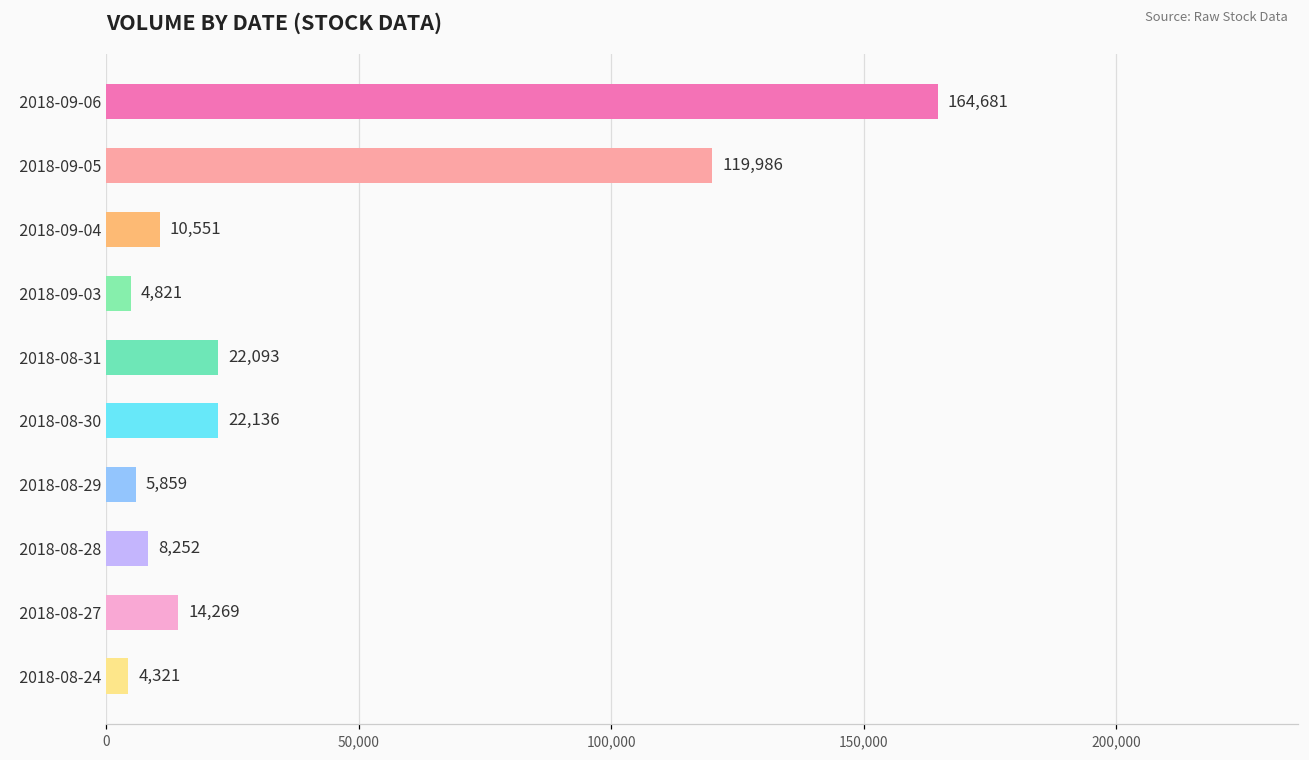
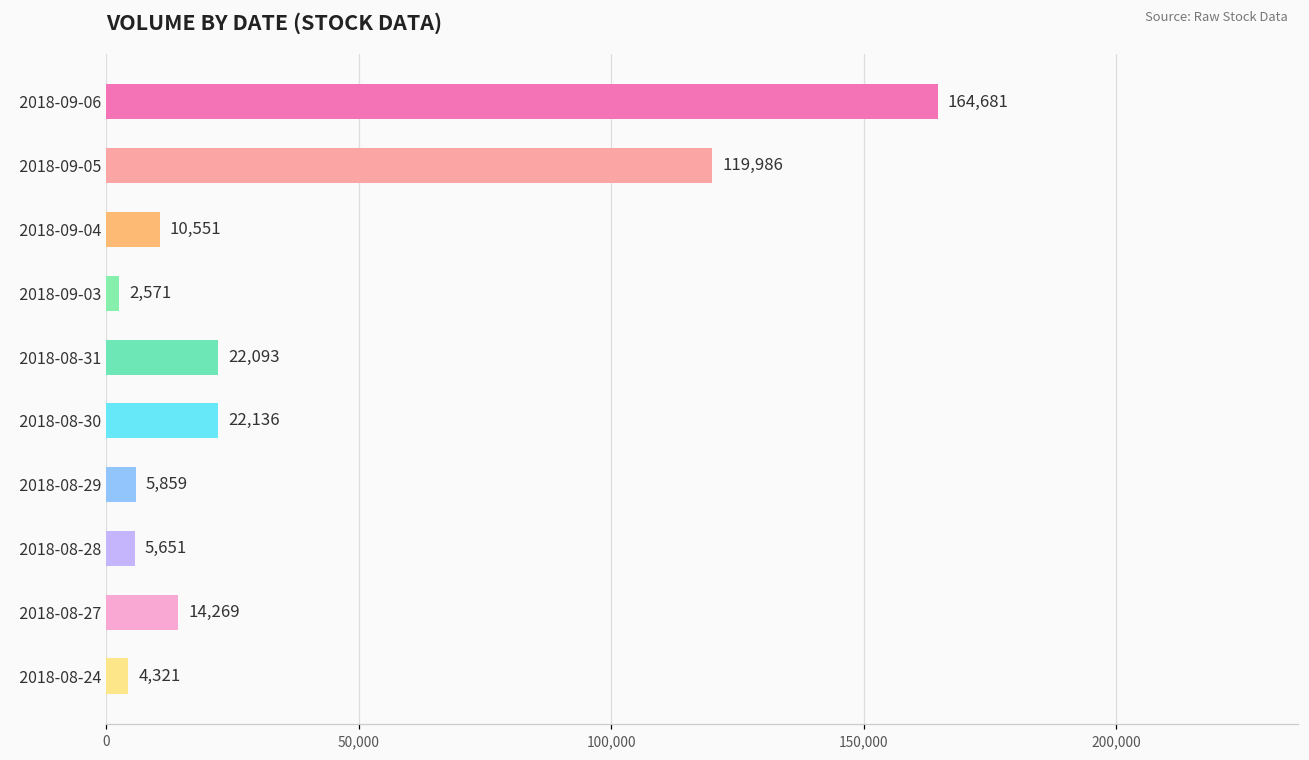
2018-09-03: 4,821 -> 2,571
2018-08-28: 8,252 -> 5,651
